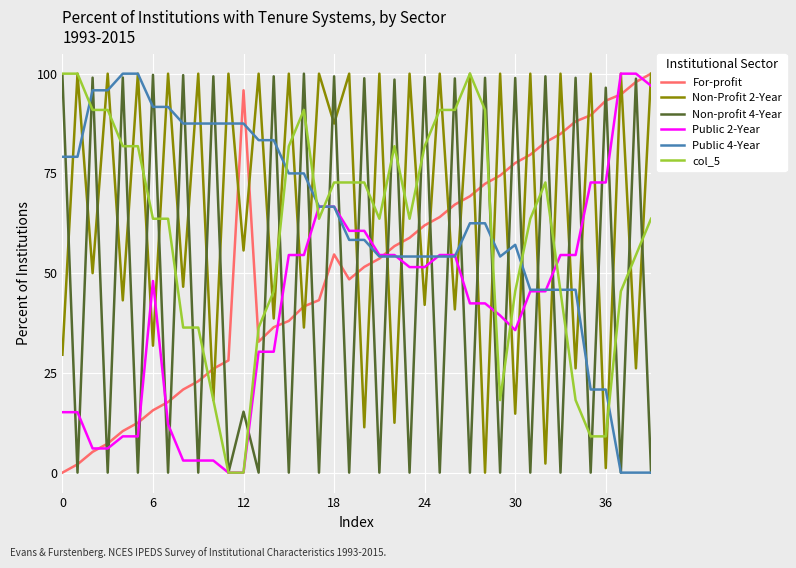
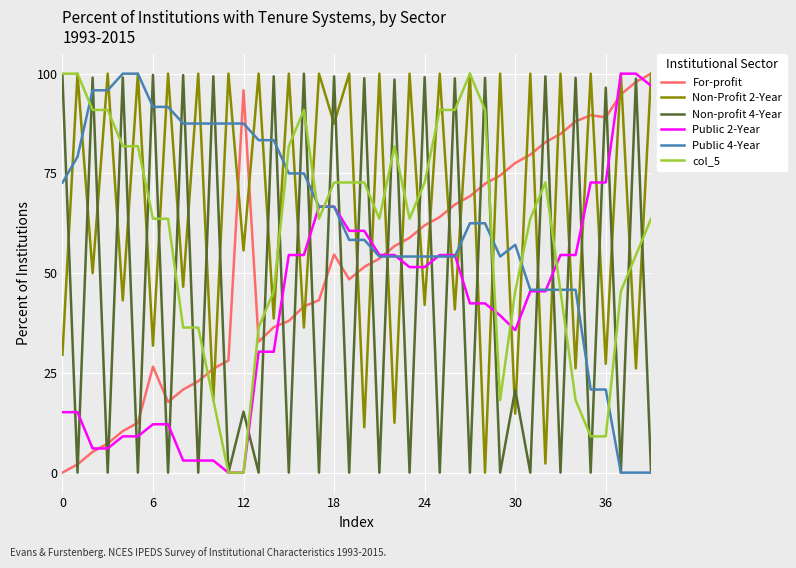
Public 4-Year, 0: 79 -> 73
For-profit, 6: 16 -> 27
Public 2-Year, 6: 48 -> 12
col_5, 24: 82 -> 73
Non-profit 4-Year, 30: 99 -> 21
For-profit, 36: 93 -> 89
Non-Profit 2-Year, 36: 1 -> 27
